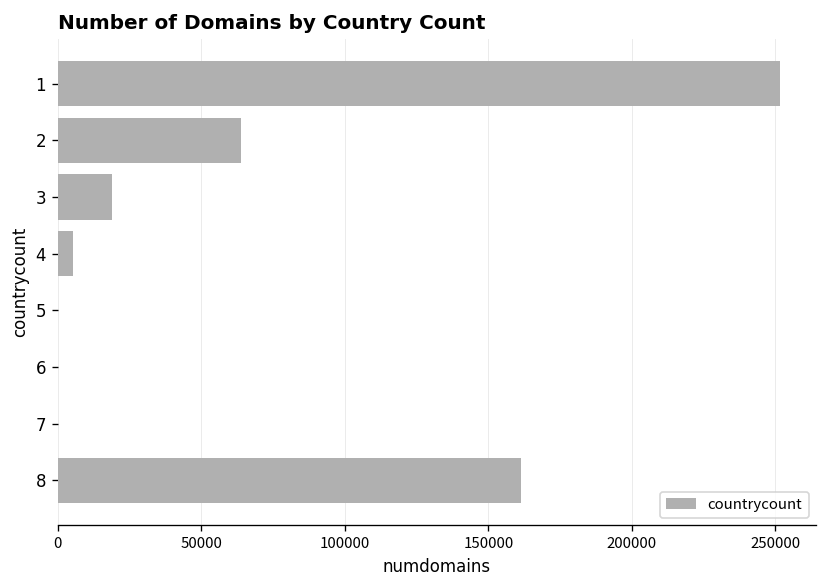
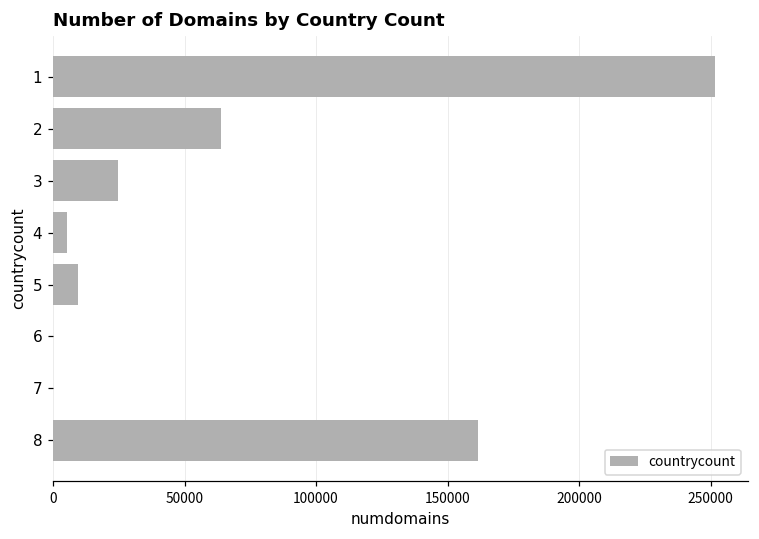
3: 19000 -> 25000
5: 0 -> 9000
